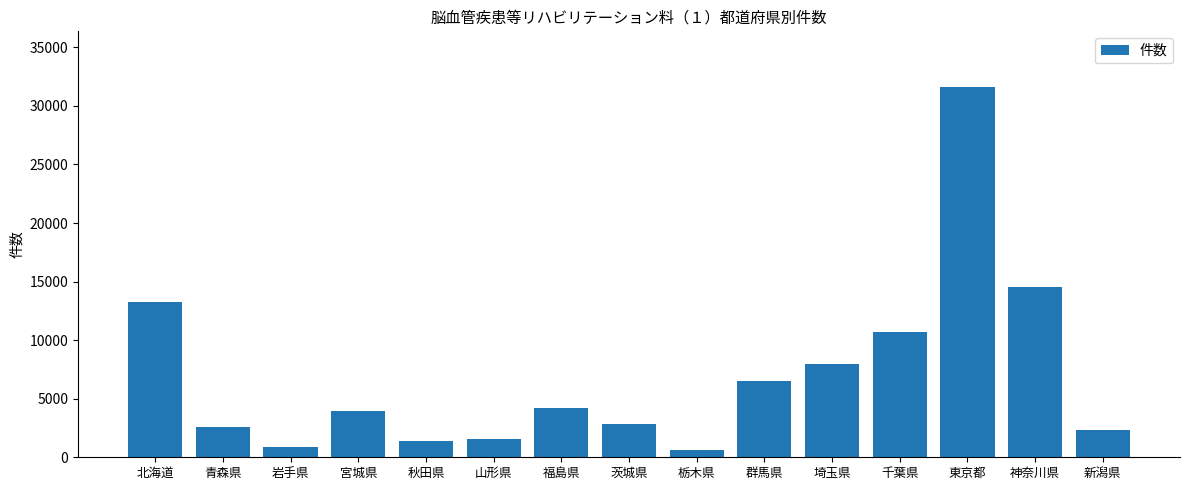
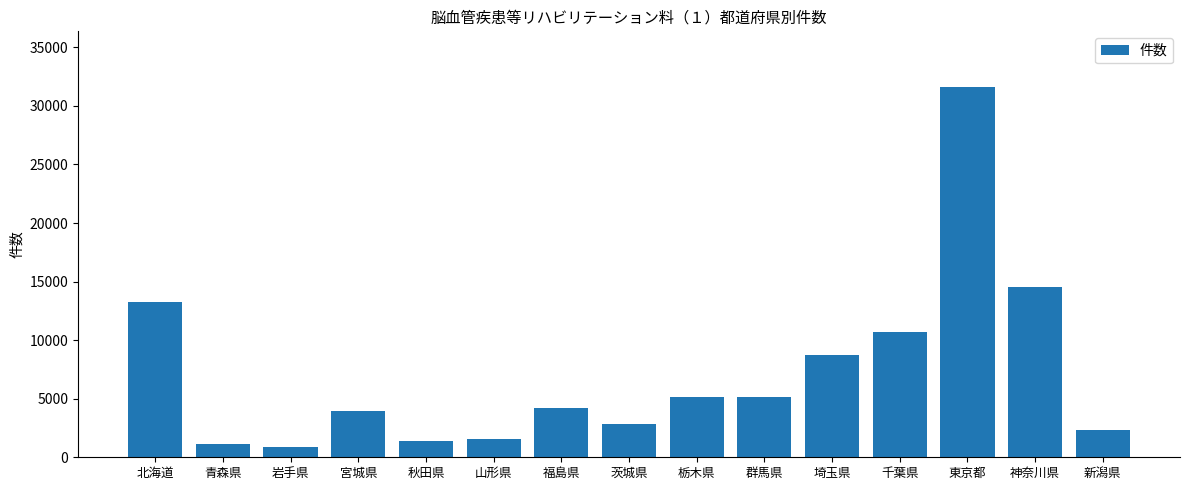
青森県: 2600 -> 1200
栃木県: 600 -> 5100
群馬県: 6500 -> 5100
埼玉県: 7900 -> 8700
